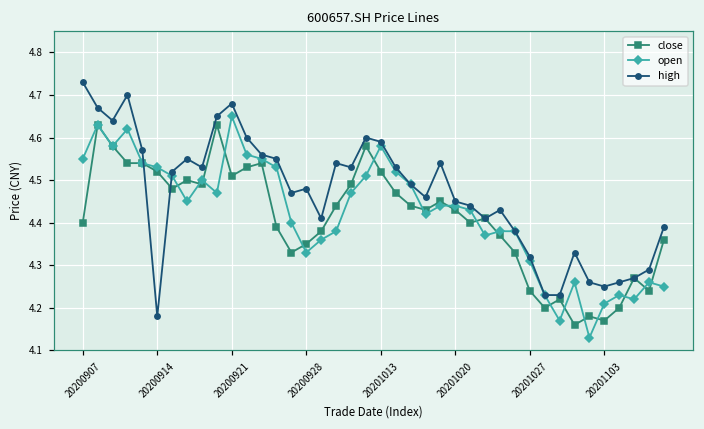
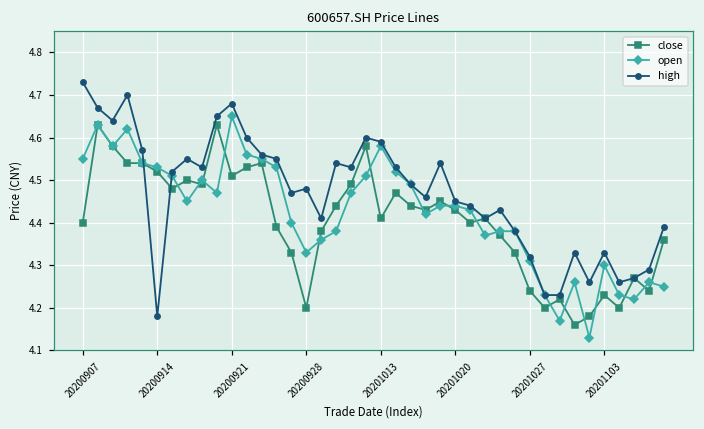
close, 20200928: 4.35 -> 4.20
close, 20201013: 4.52 -> 4.41
close, 20201103: 4.17 -> 4.23
open, 20201103: 4.21 -> 4.30
high, 20201103: 4.25 -> 4.33
